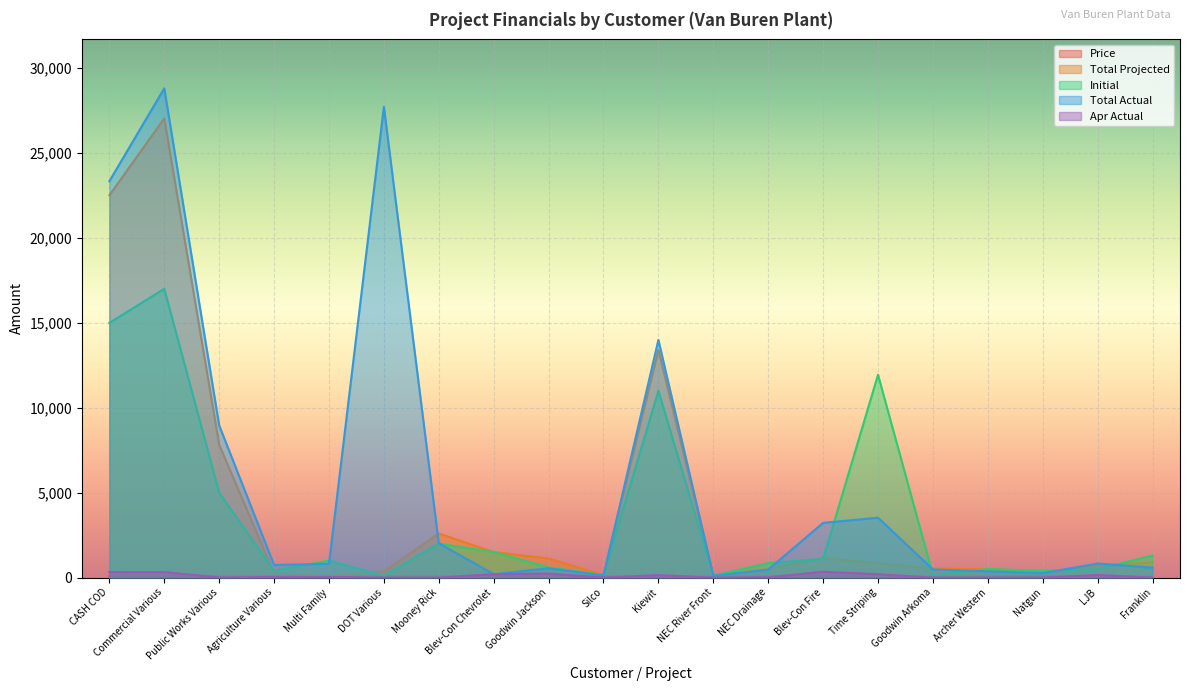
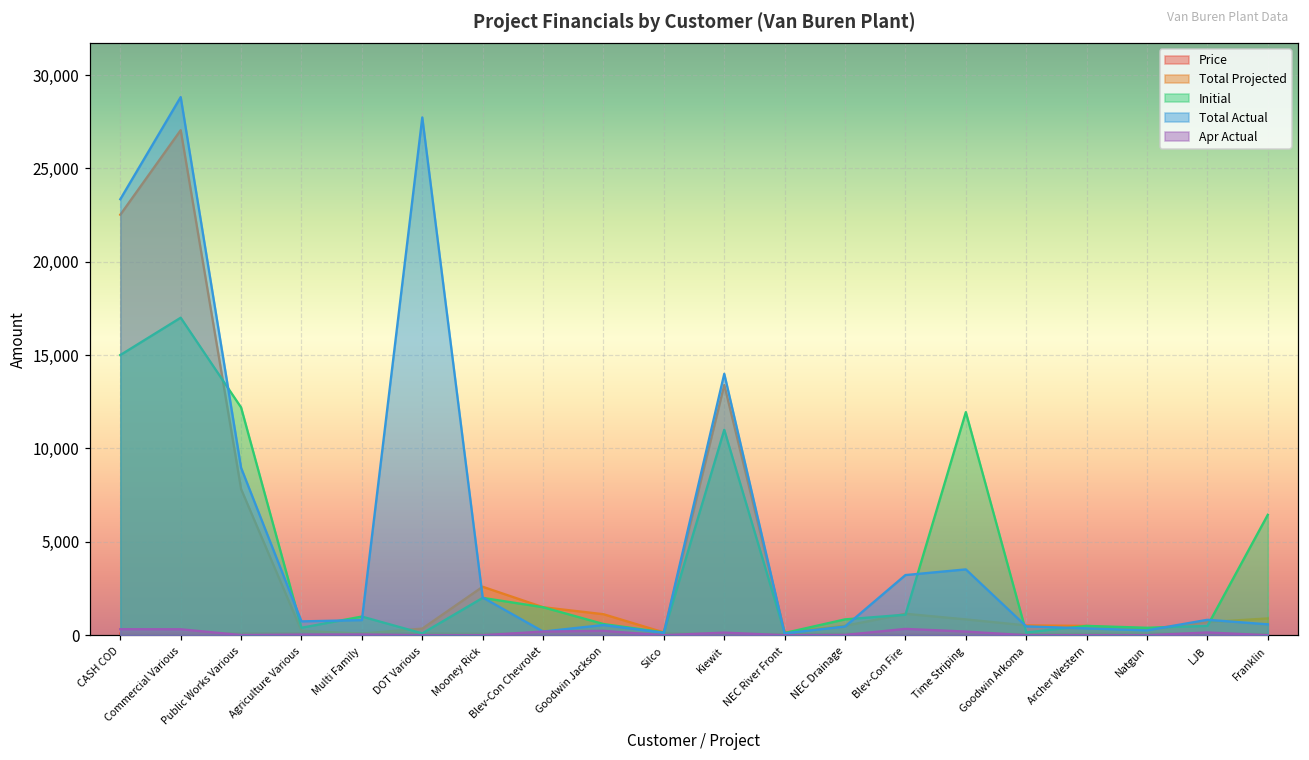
Initial, Public Works Various: 5,000 -> 12,200
Initial, Franklin: 1,300 -> 6,400
